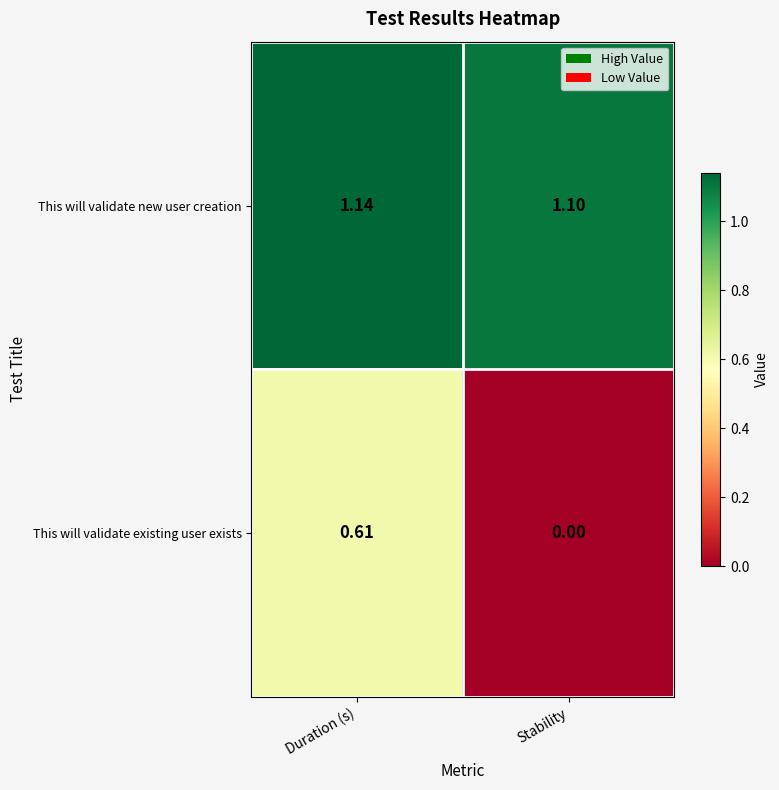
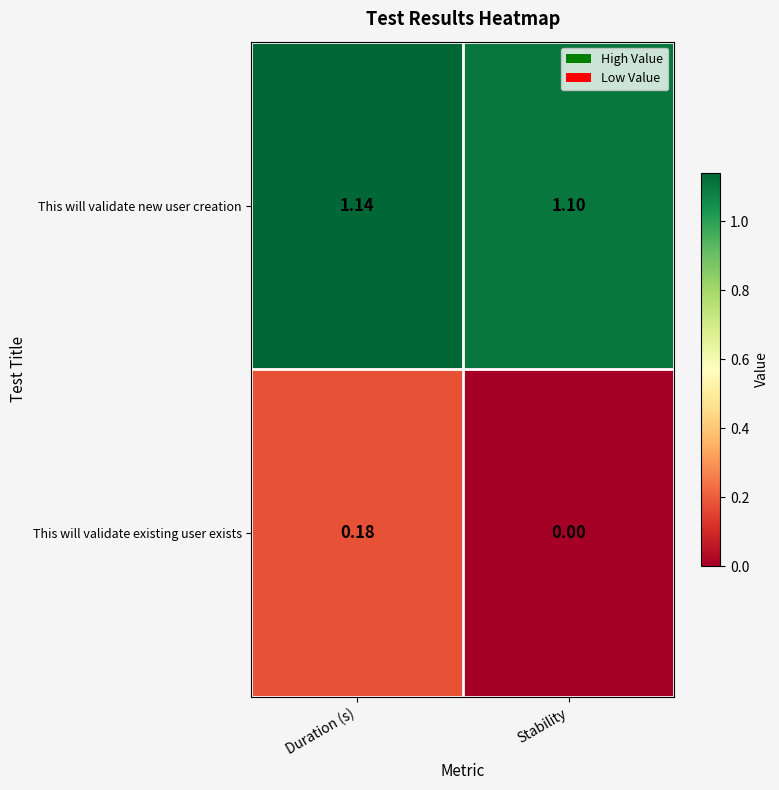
This will validate existing user exists, Duration (s): 0.61 -> 0.18
